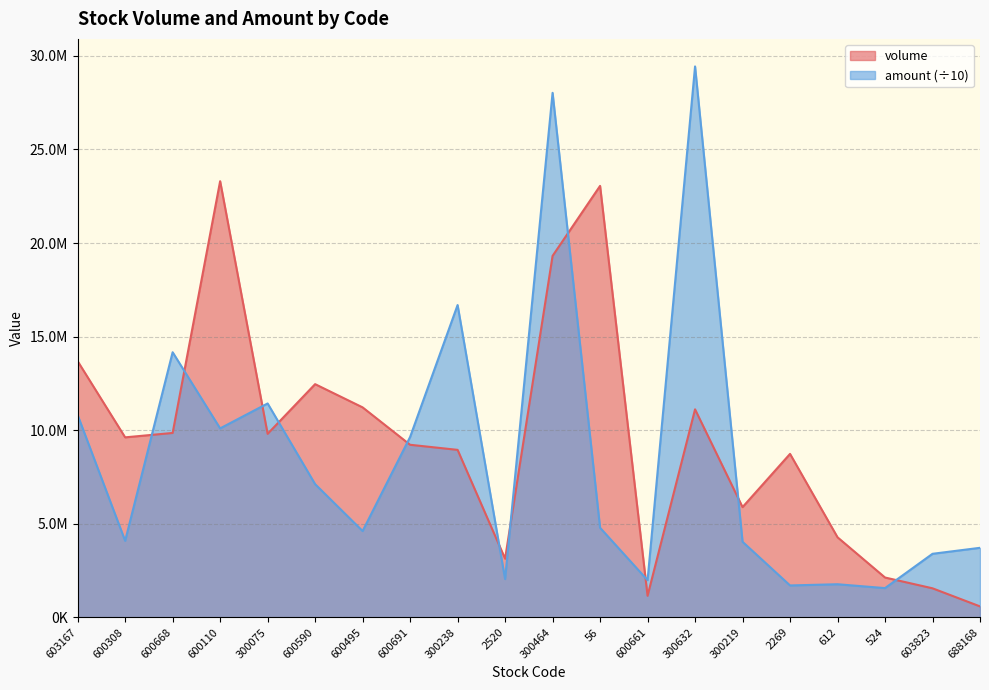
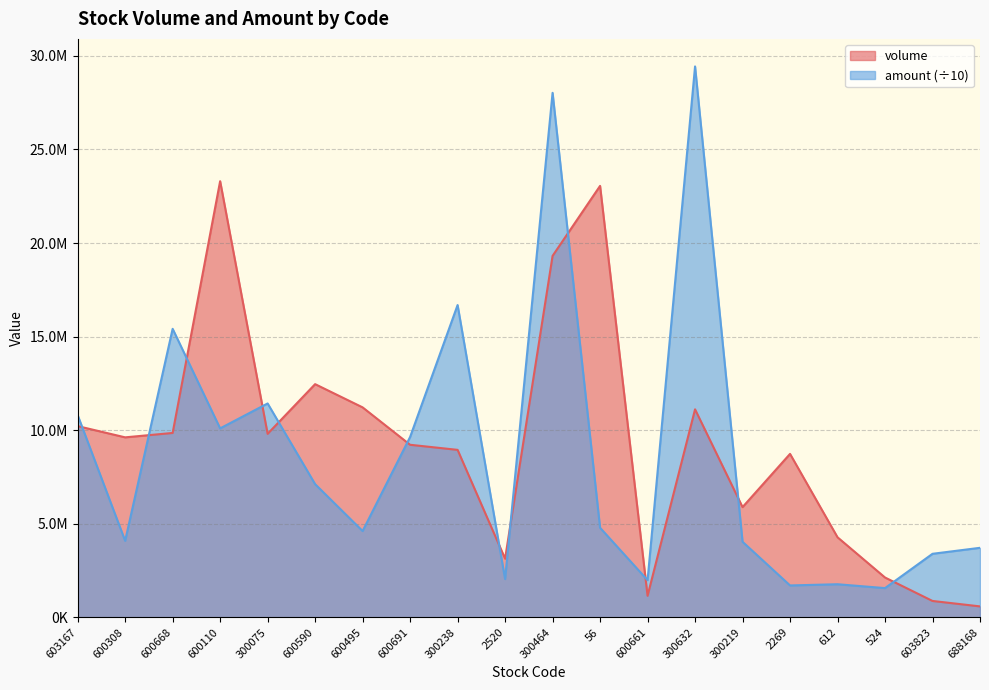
volume, 603167: 13700000 -> 10200000
amount (÷10), 600668: 14200000 -> 15400000
volume, 603823: 1600000 -> 900000
